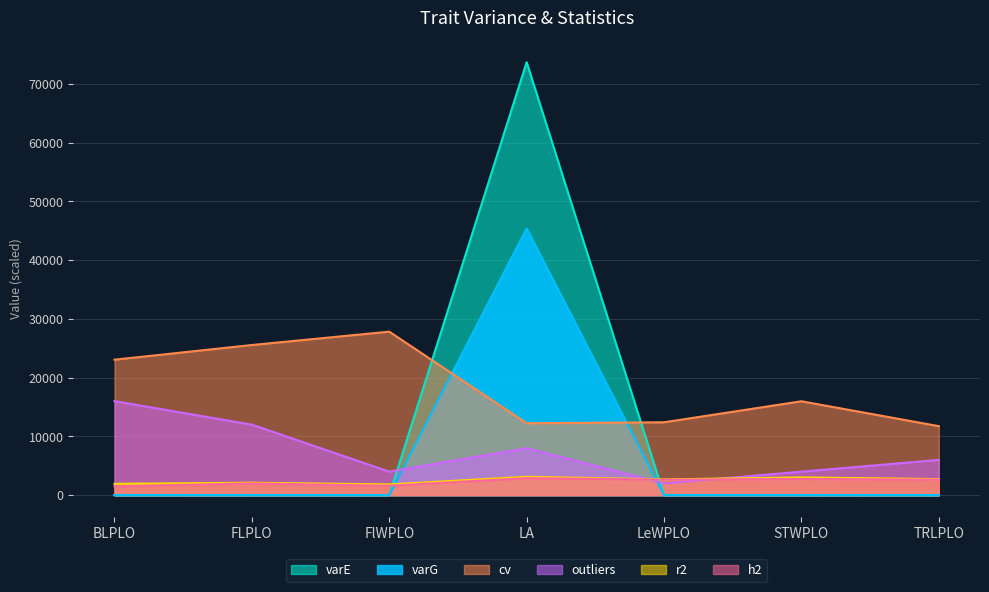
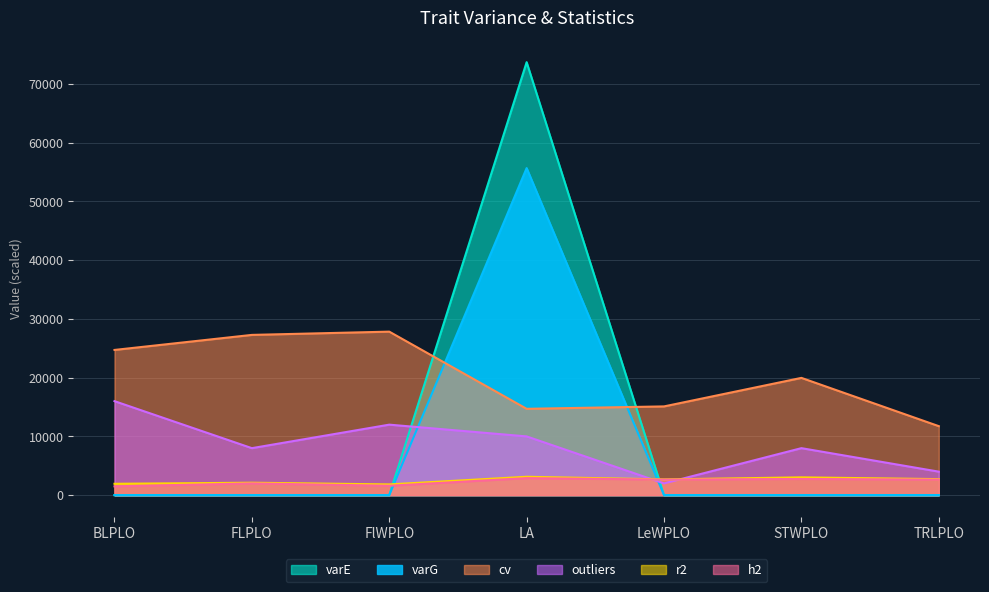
cv, BLPLO: 23000 -> 25000
cv, FLPLO: 26000 -> 27000
outliers, FLPLO: 12000 -> 8000
outliers, FlWPLO: 4000 -> 12000
varG, LA: 45000 -> 56000
cv, LA: 12000 -> 15000
outliers, LA: 8000 -> 10000
cv, LeWPLO: 12000 -> 15000
cv, STWPLO: 16000 -> 20000
outliers, STWPLO: 4000 -> 8000
outliers, TRLPLO: 6000 -> 4000
